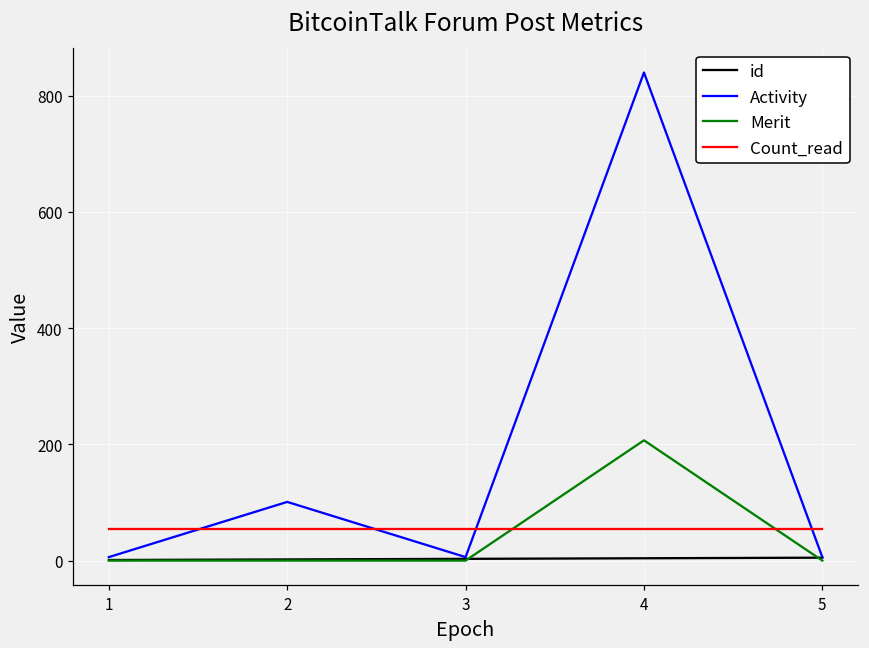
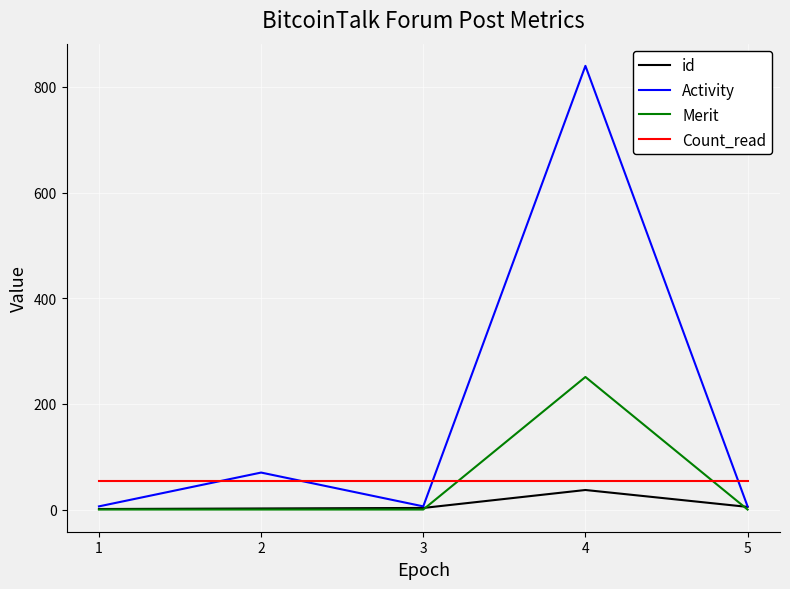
Activity, 2: 100 -> 70
id, 4: 0 -> 40
Merit, 4: 210 -> 250
